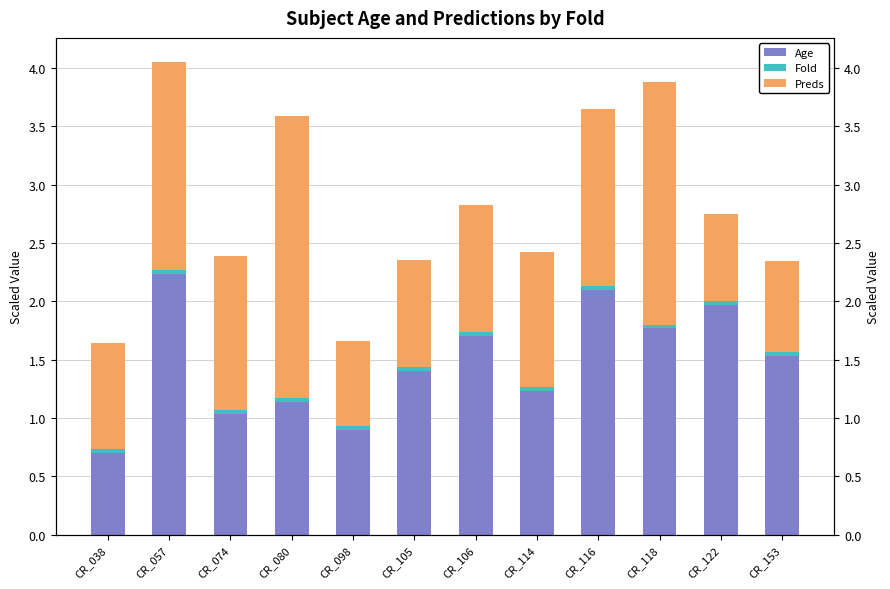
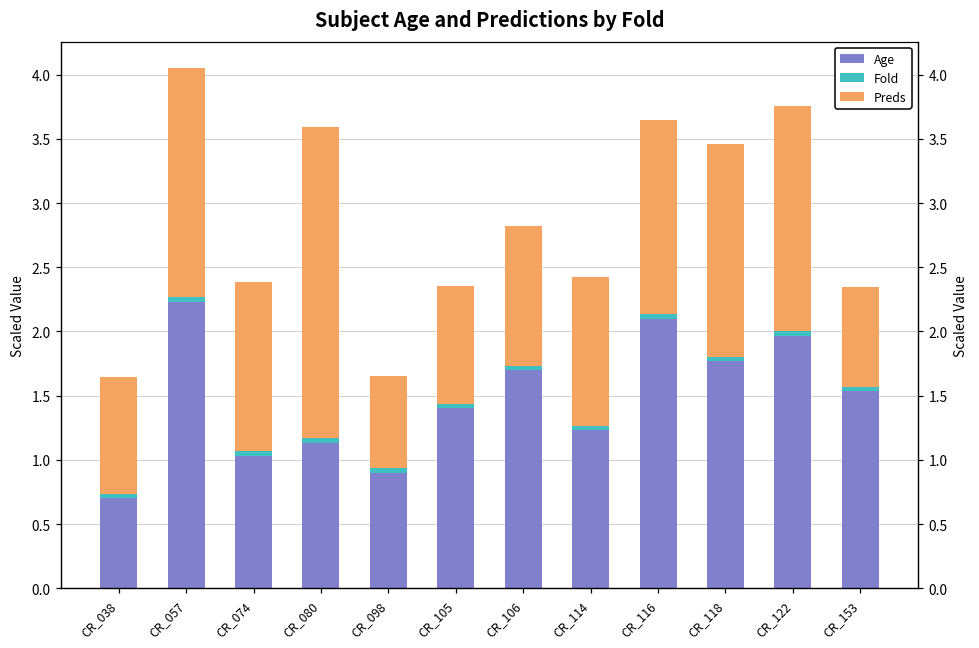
Preds, CR_118: 2.08 -> 1.66
Preds, CR_122: 0.74 -> 1.76
